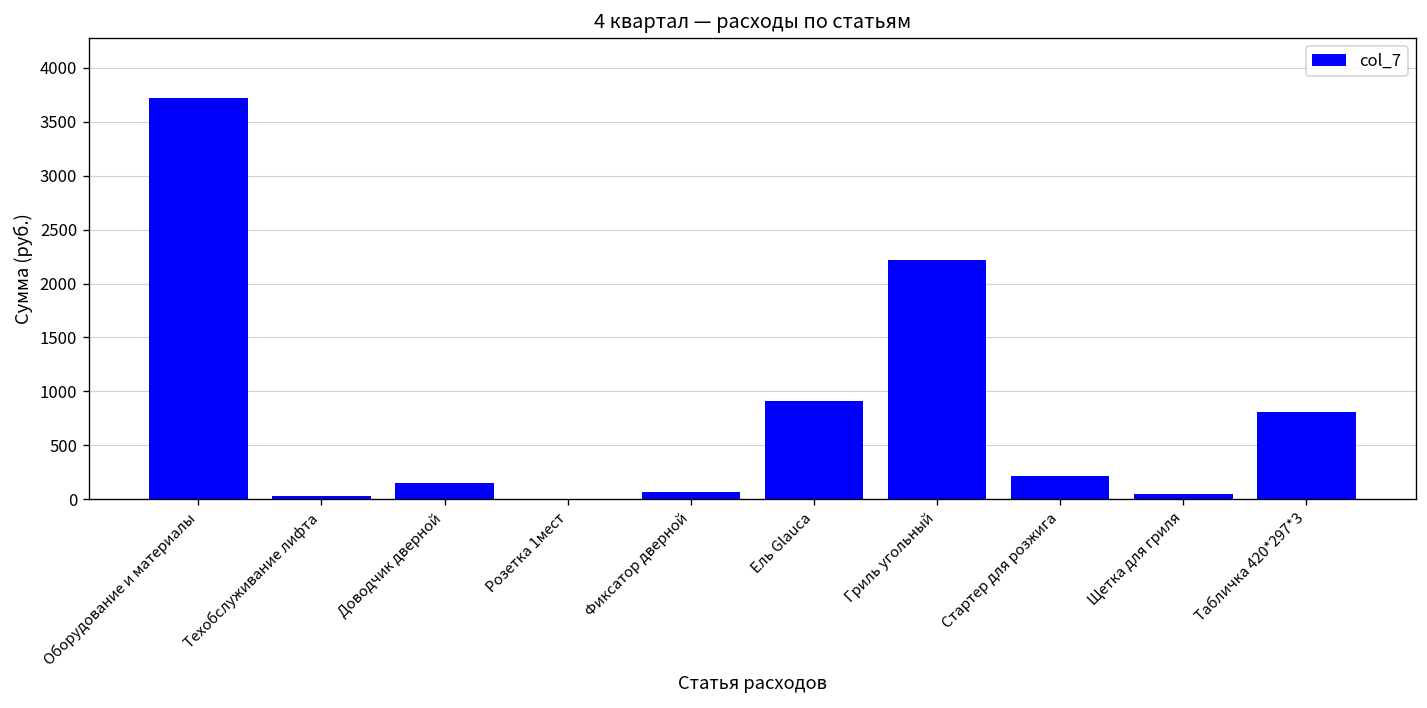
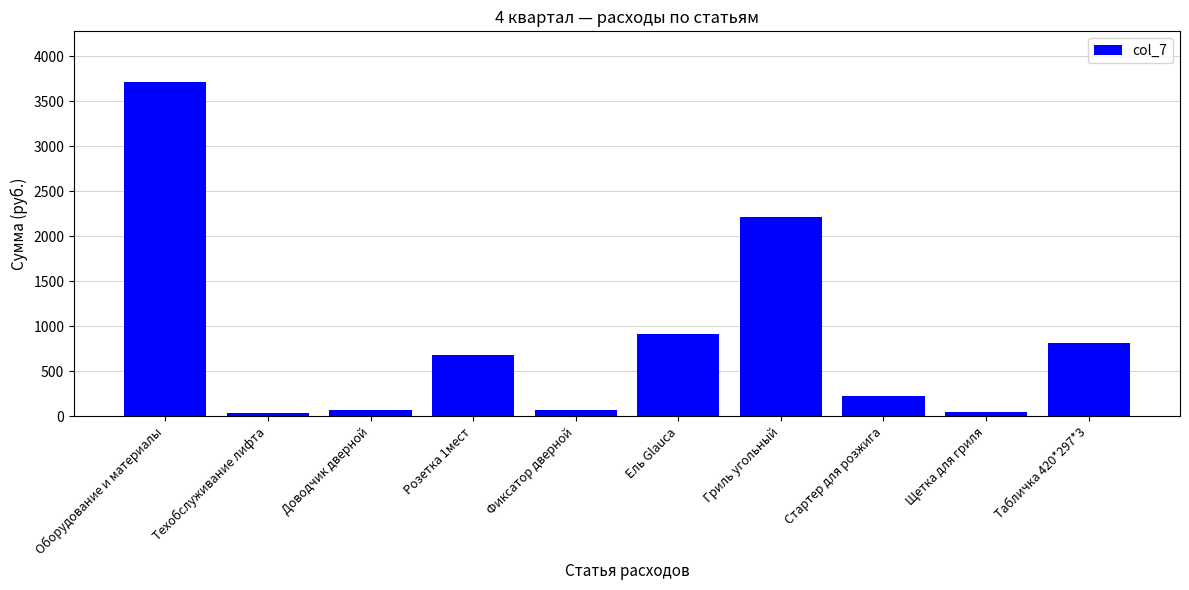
Доводчик дверной: 200 -> 100
Розетка 1мест: 0 -> 700
